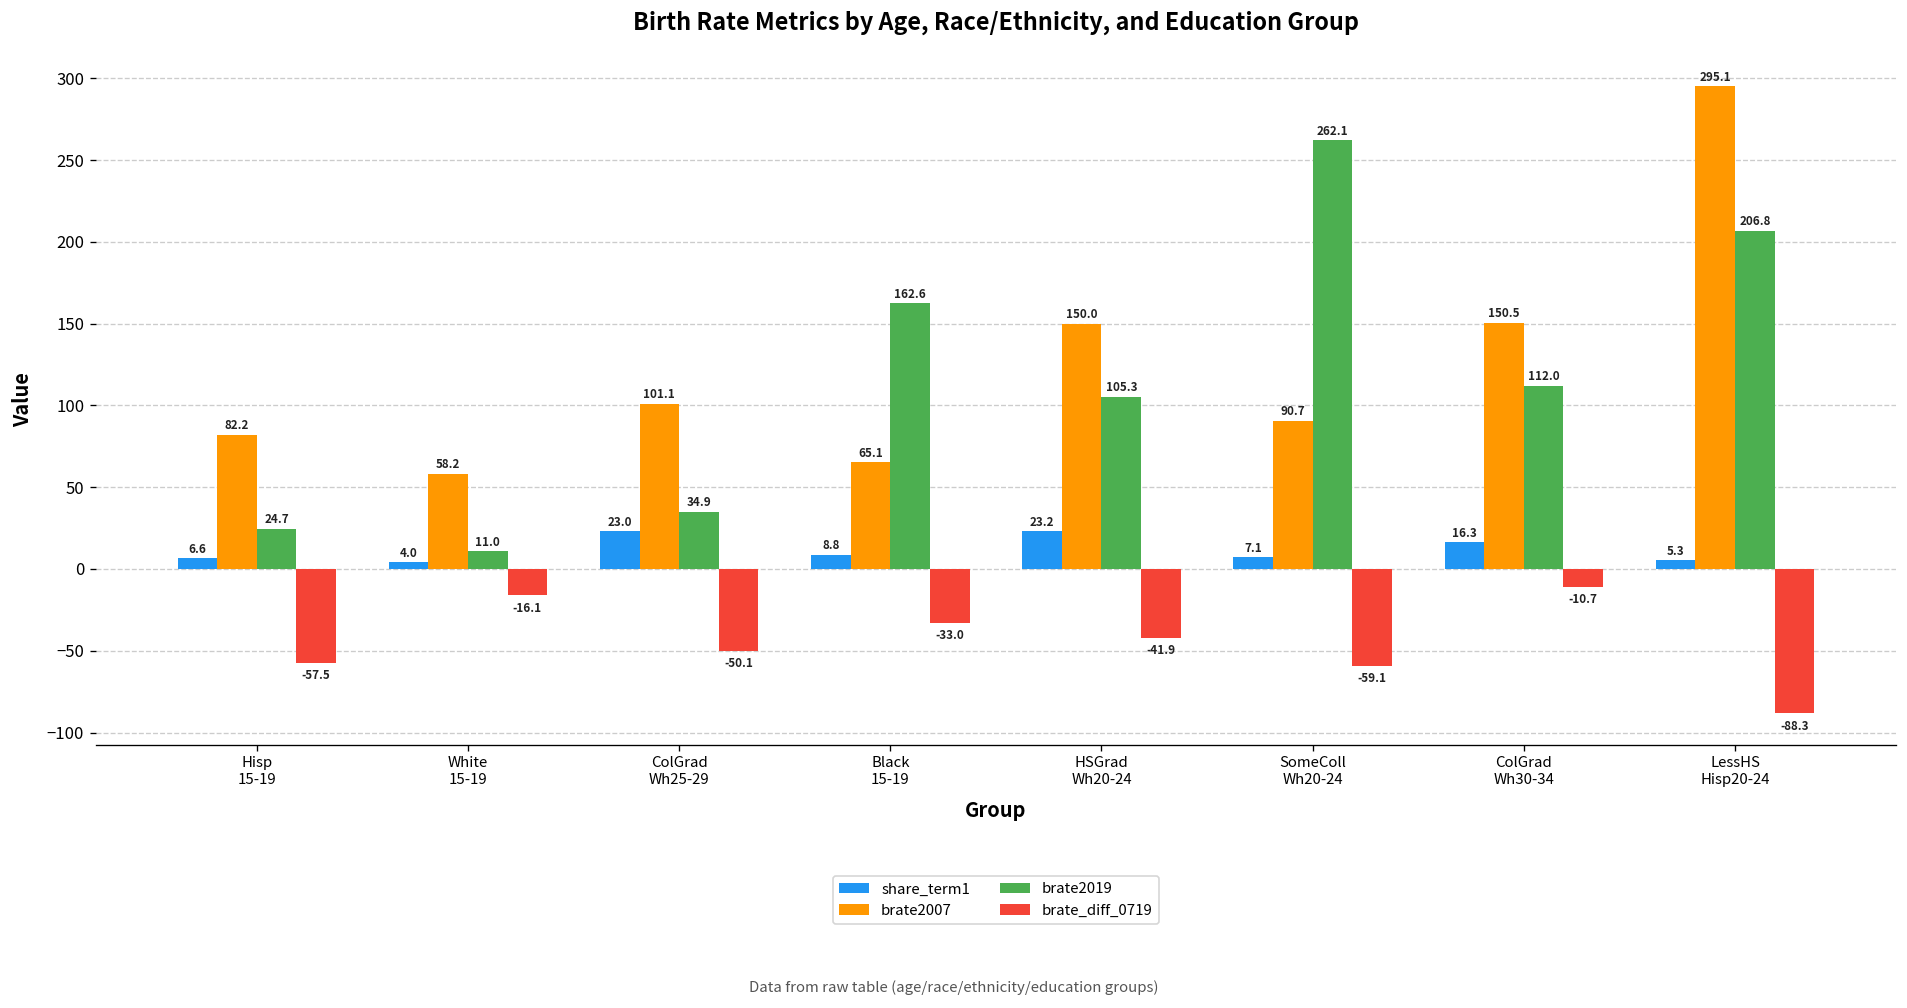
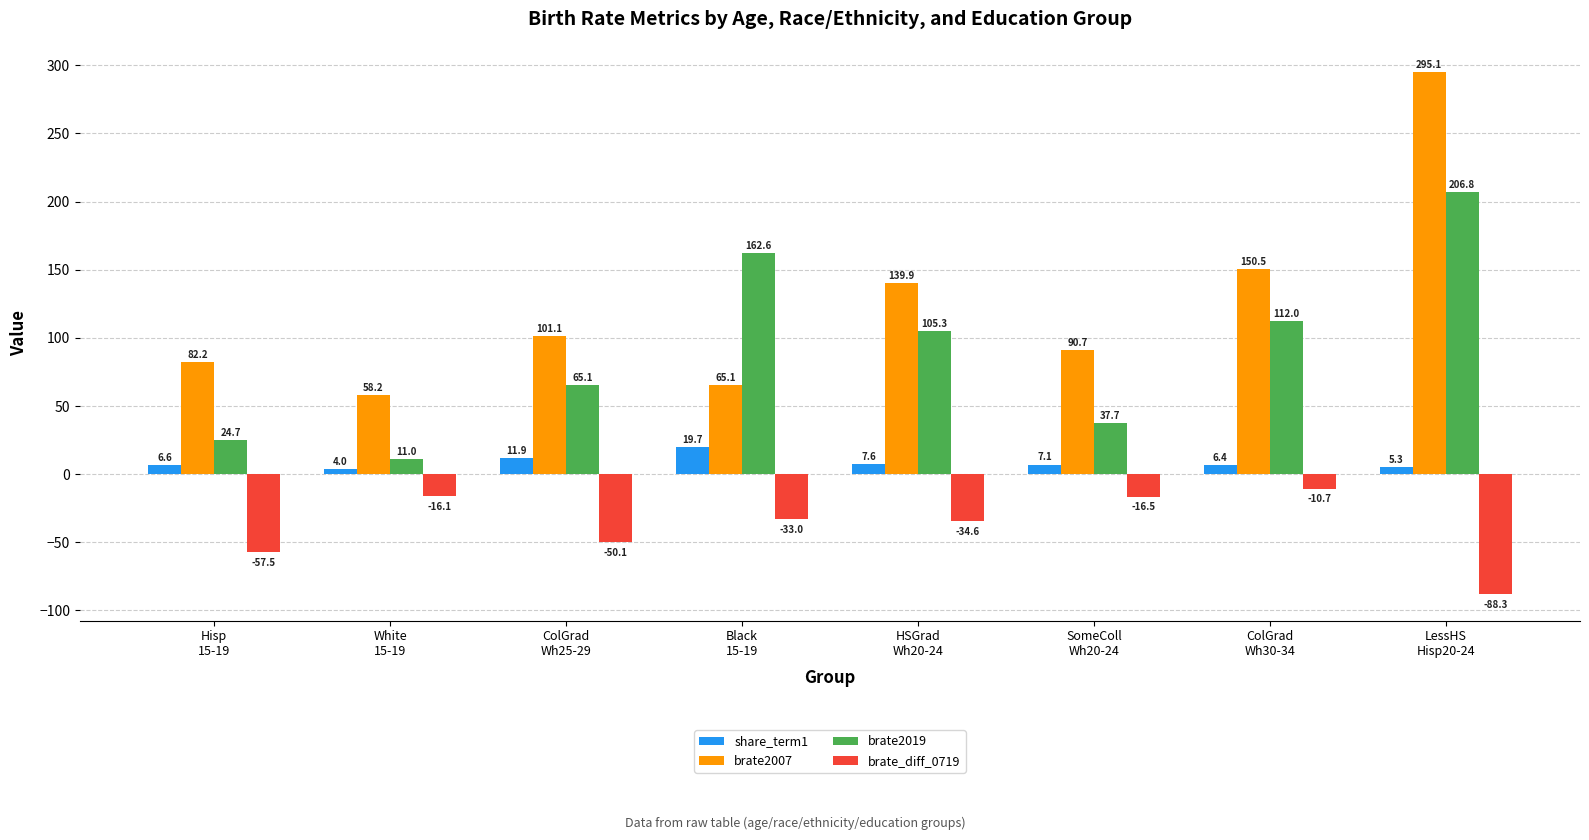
share_term1, ColGrad Wh25-29: 23.0 -> 11.9
brate2019, ColGrad Wh25-29: 34.9 -> 65.1
share_term1, Black 15-19: 8.8 -> 19.7
share_term1, HSGrad Wh20-24: 23.2 -> 7.6
brate2007, HSGrad Wh20-24: 150.0 -> 139.9
brate_diff_0719, HSGrad Wh20-24: -41.9 -> -34.6
brate2019, SomeColl Wh20-24: 262.1 -> 37.7
brate_diff_0719, SomeColl Wh20-24: -59.1 -> -16.5
share_term1, ColGrad Wh30-34: 16.3 -> 6.4
